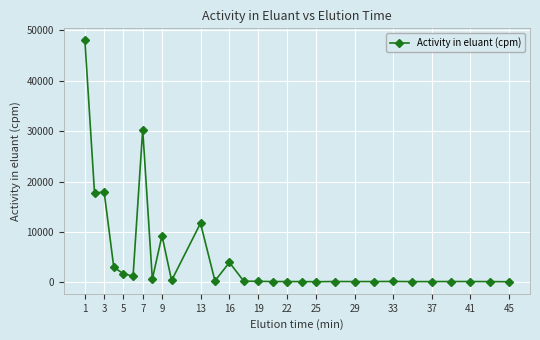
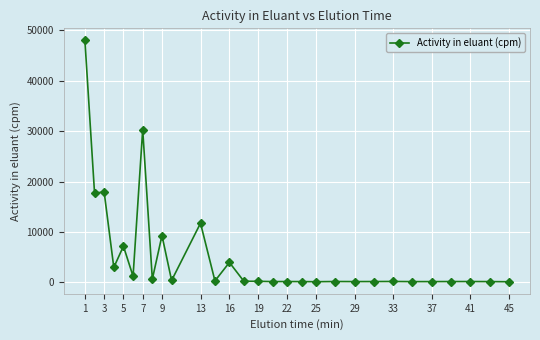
5: 2000 -> 7000
